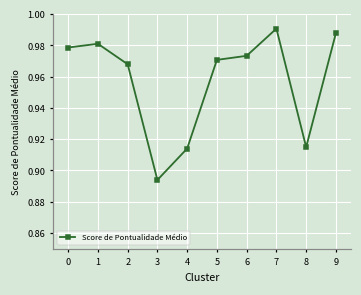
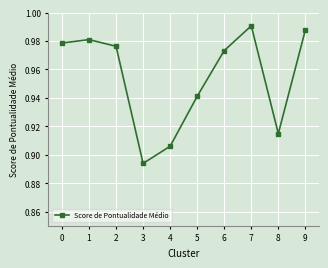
2: 0.968 -> 0.976
4: 0.914 -> 0.906
5: 0.971 -> 0.941
